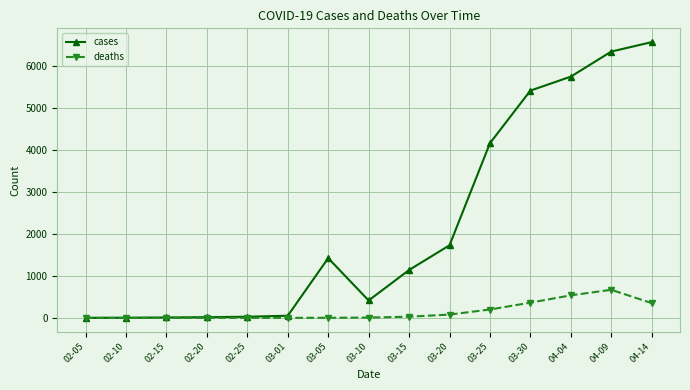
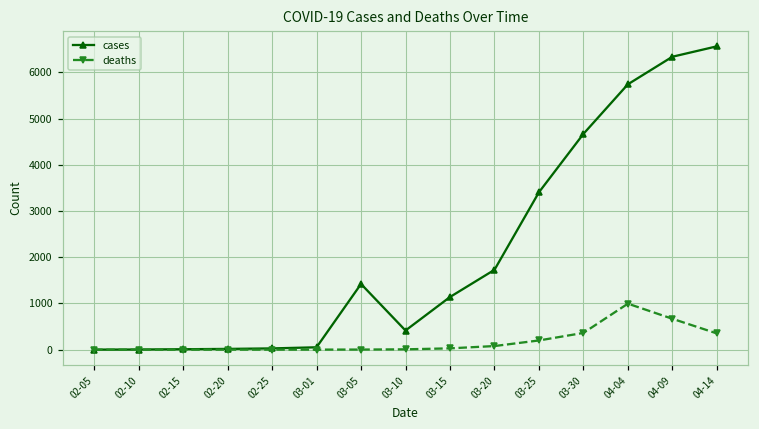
cases, 03-25: 4200 -> 3400
cases, 03-30: 5400 -> 4700
deaths, 04-04: 500 -> 1000
